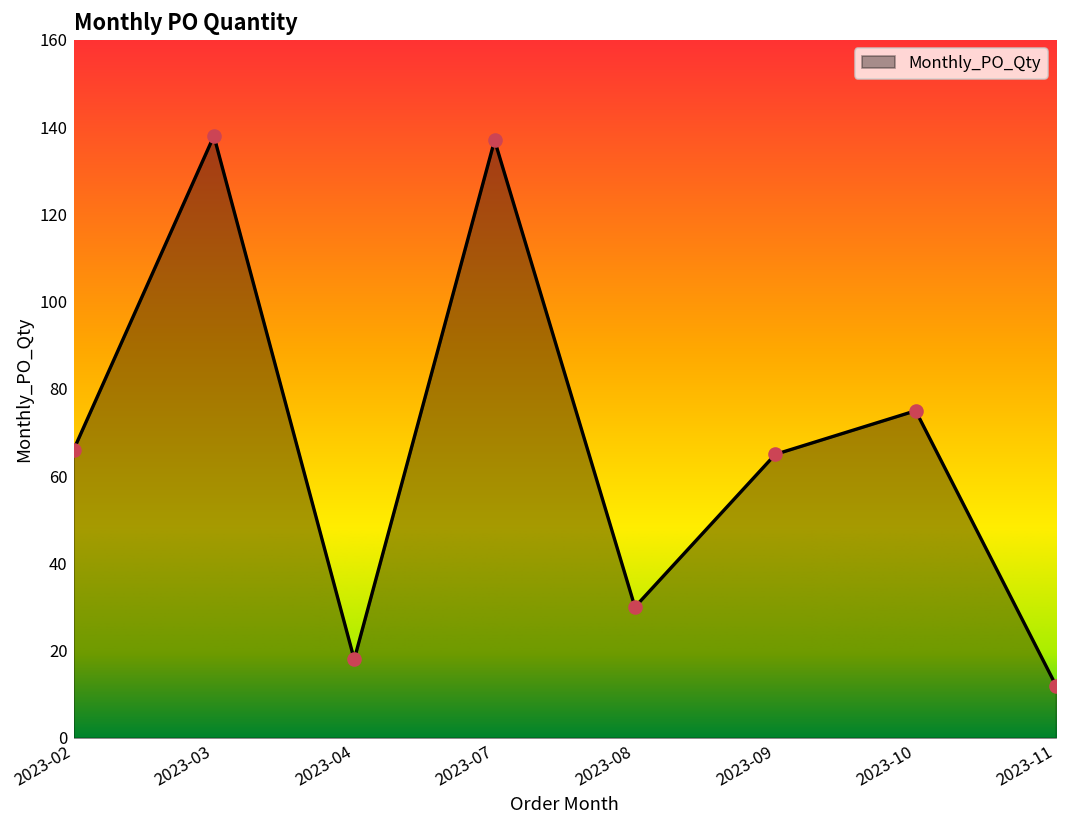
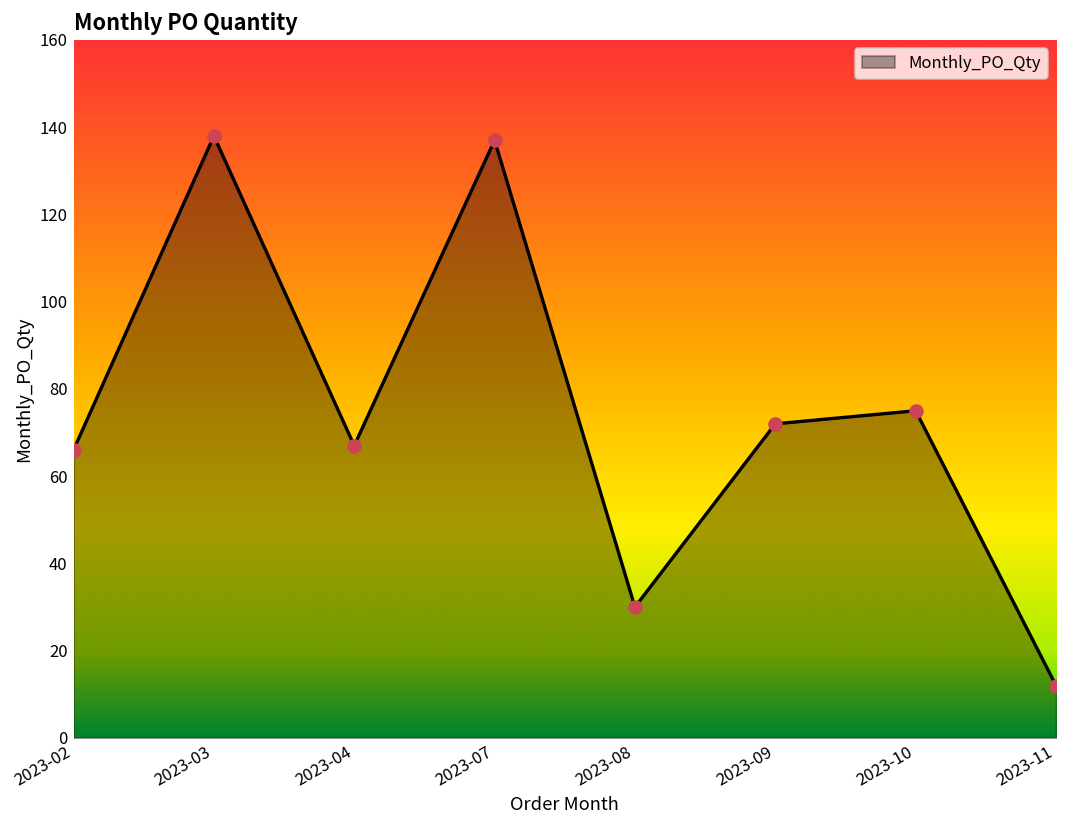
2023-04: 18 -> 67
2023-09: 65 -> 72
